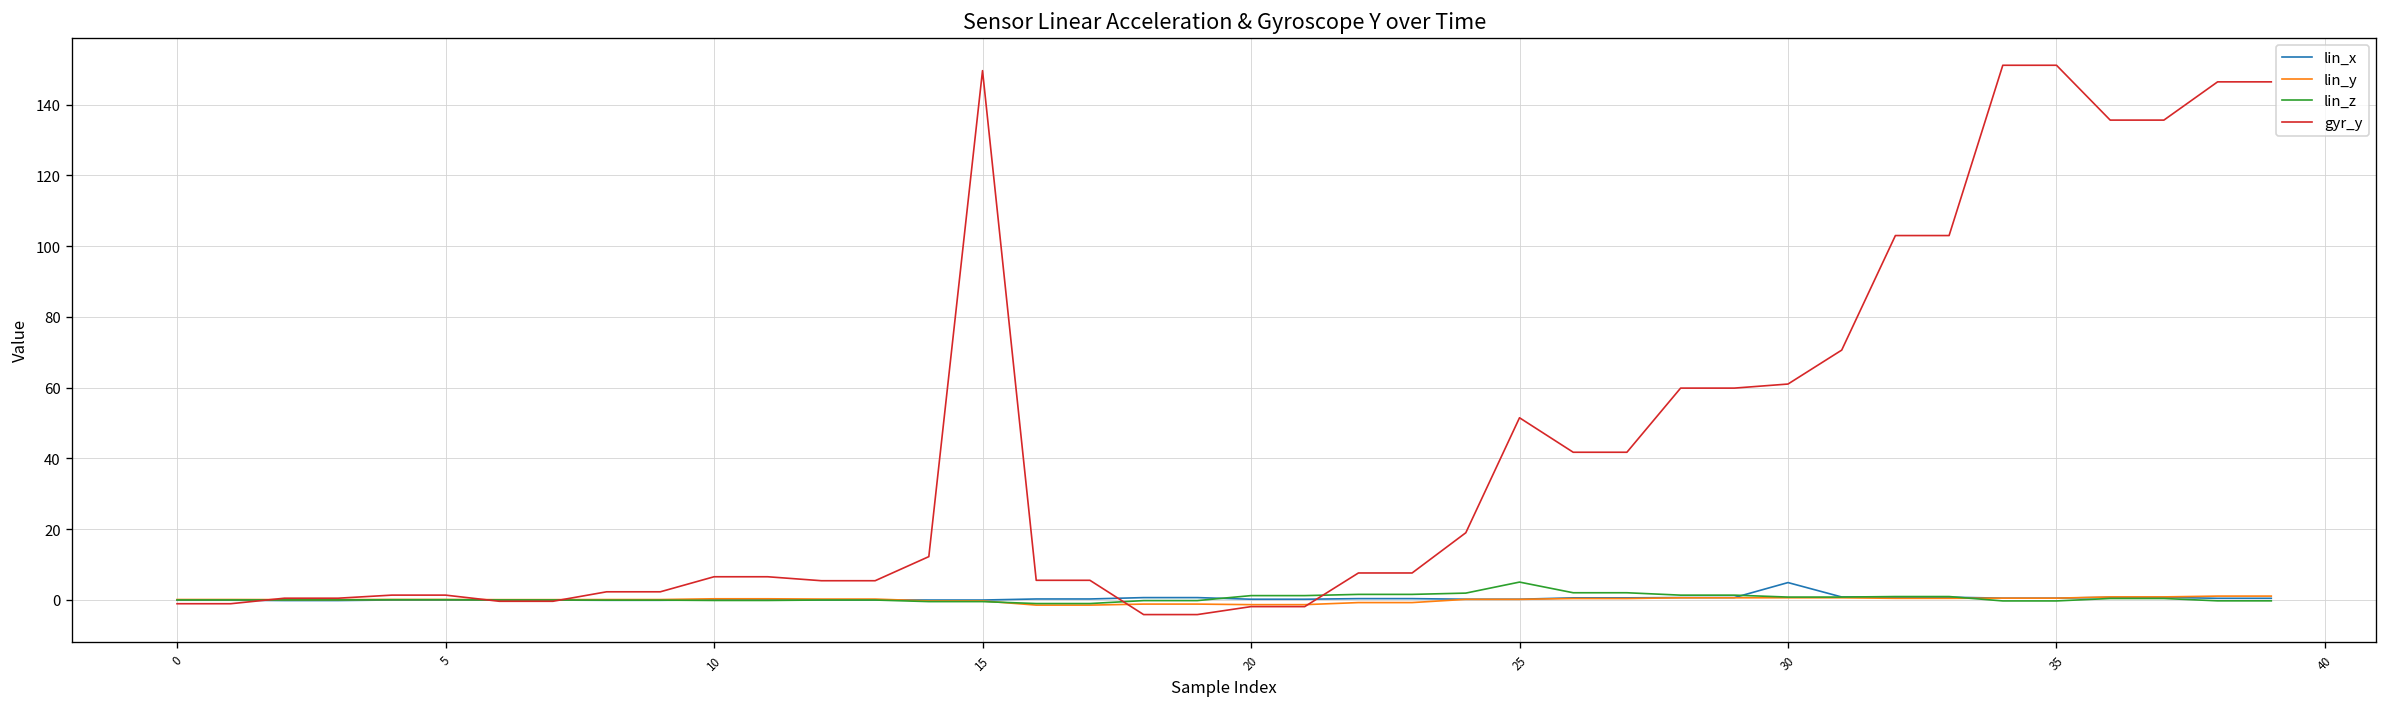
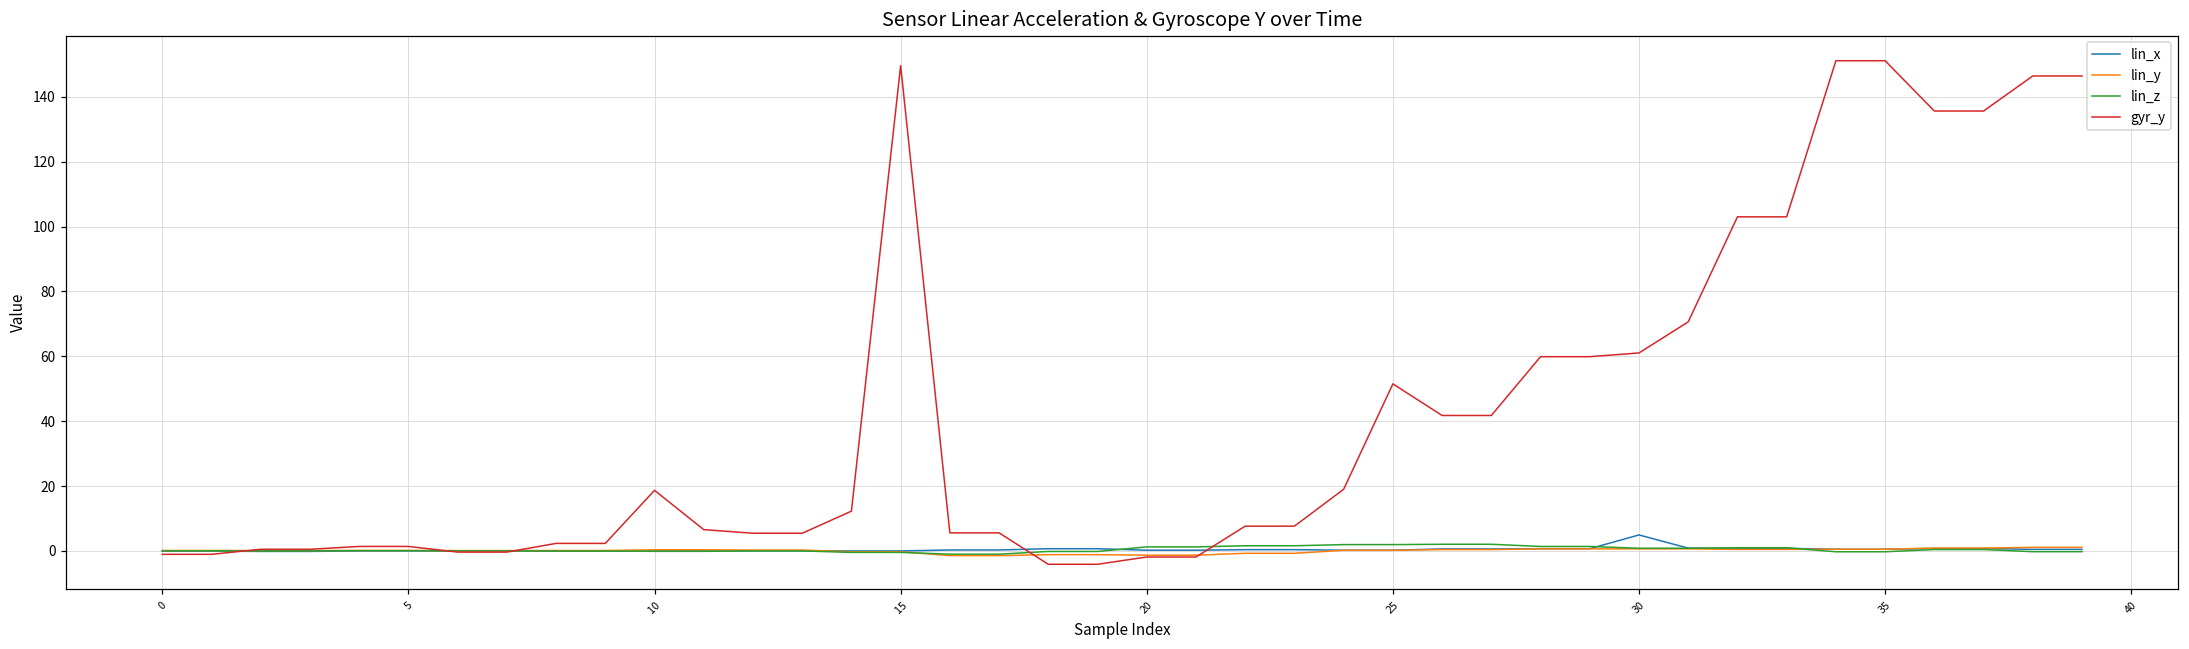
gyr_y, 10: 7 -> 19
lin_z, 25: 5 -> 2
